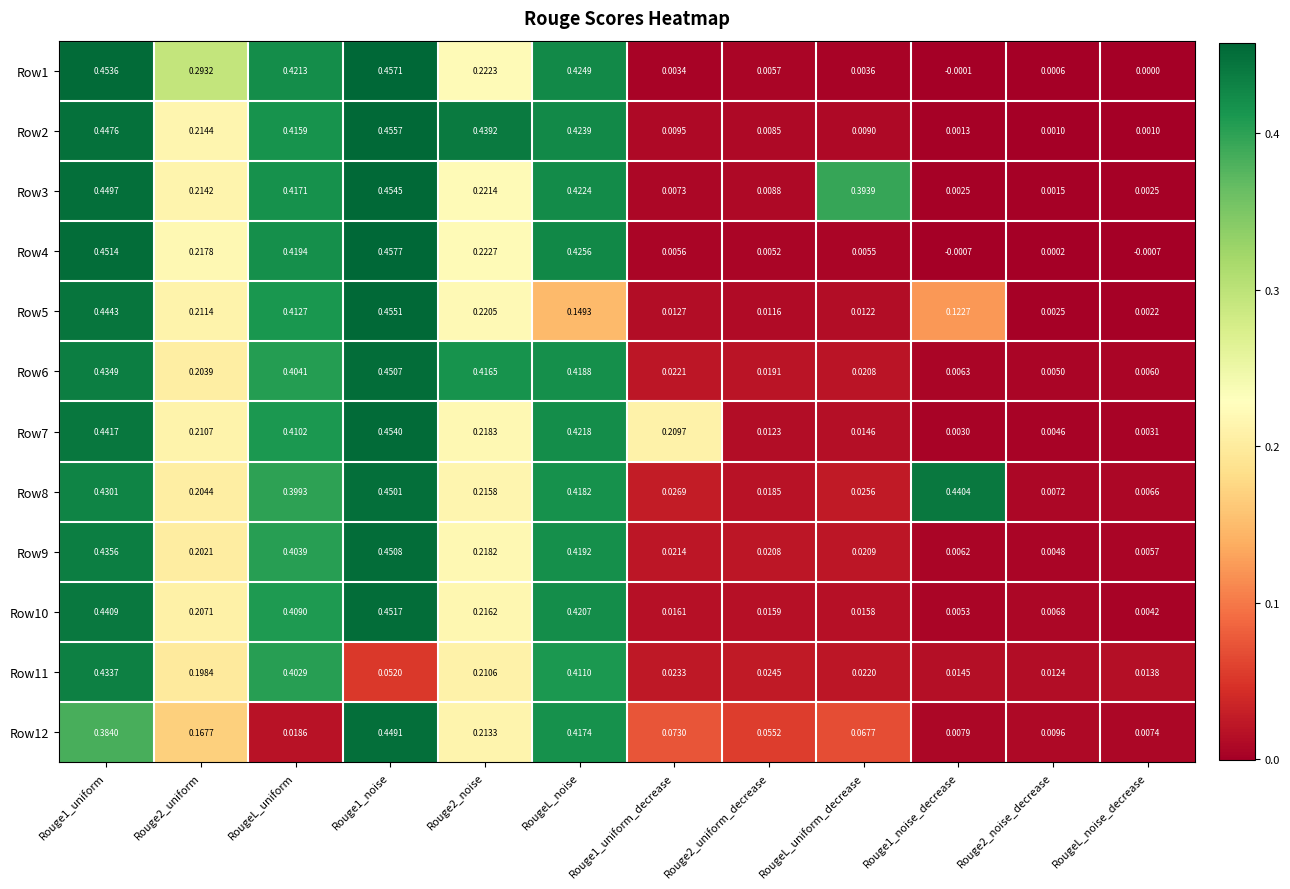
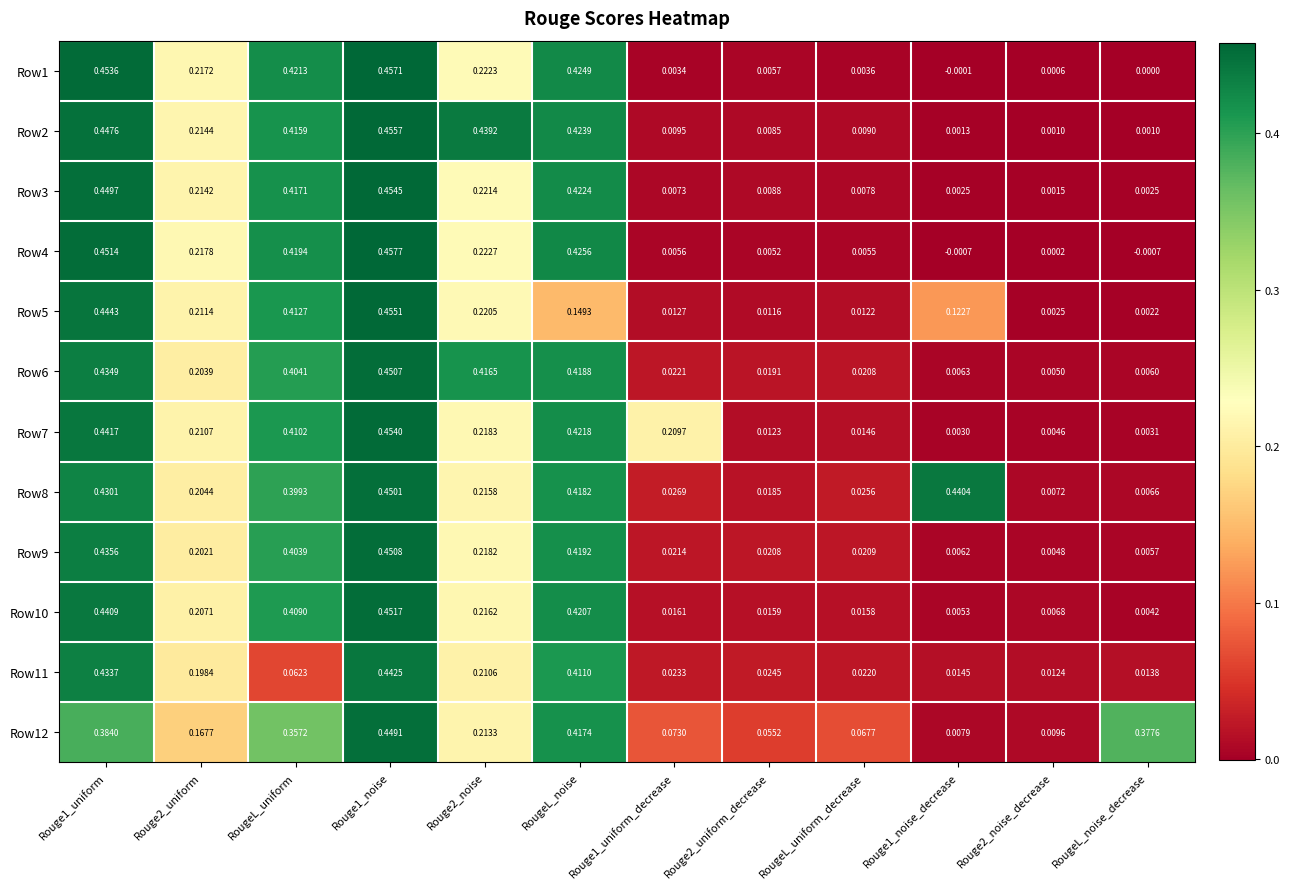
Row1, Rouge2_uniform: 0.2932 -> 0.2172
Row3, RougeL_uniform_decrease: 0.3939 -> 0.0078
Row11, RougeL_uniform: 0.4029 -> 0.0623
Row11, Rouge1_noise: 0.0520 -> 0.4425
Row12, RougeL_uniform: 0.0186 -> 0.3572
Row12, RougeL_noise_decrease: 0.0074 -> 0.3776
